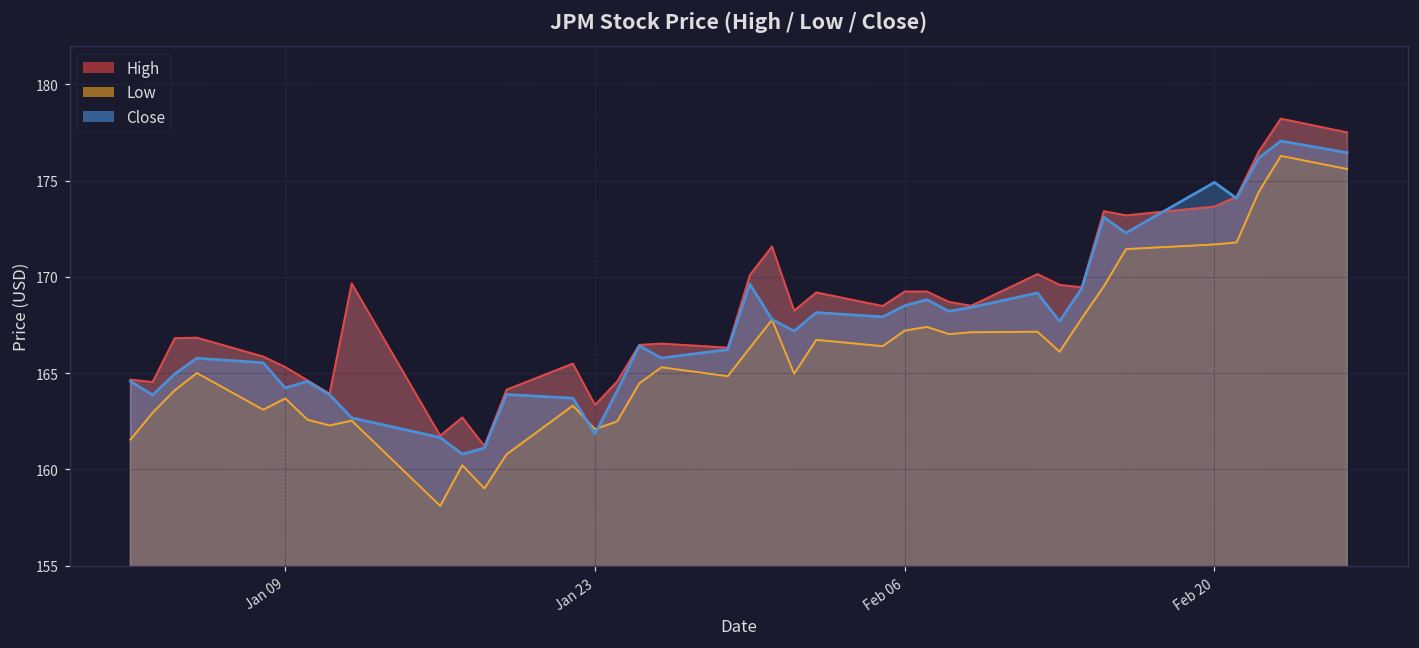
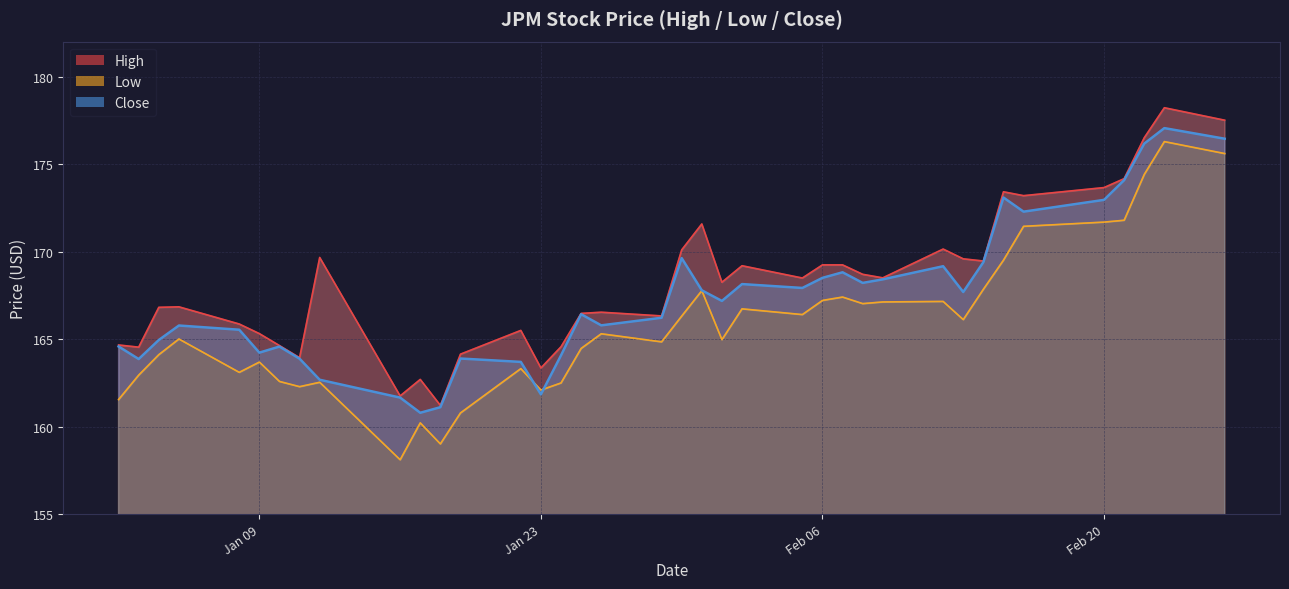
Close, Feb 20: 174.9 -> 173.0
